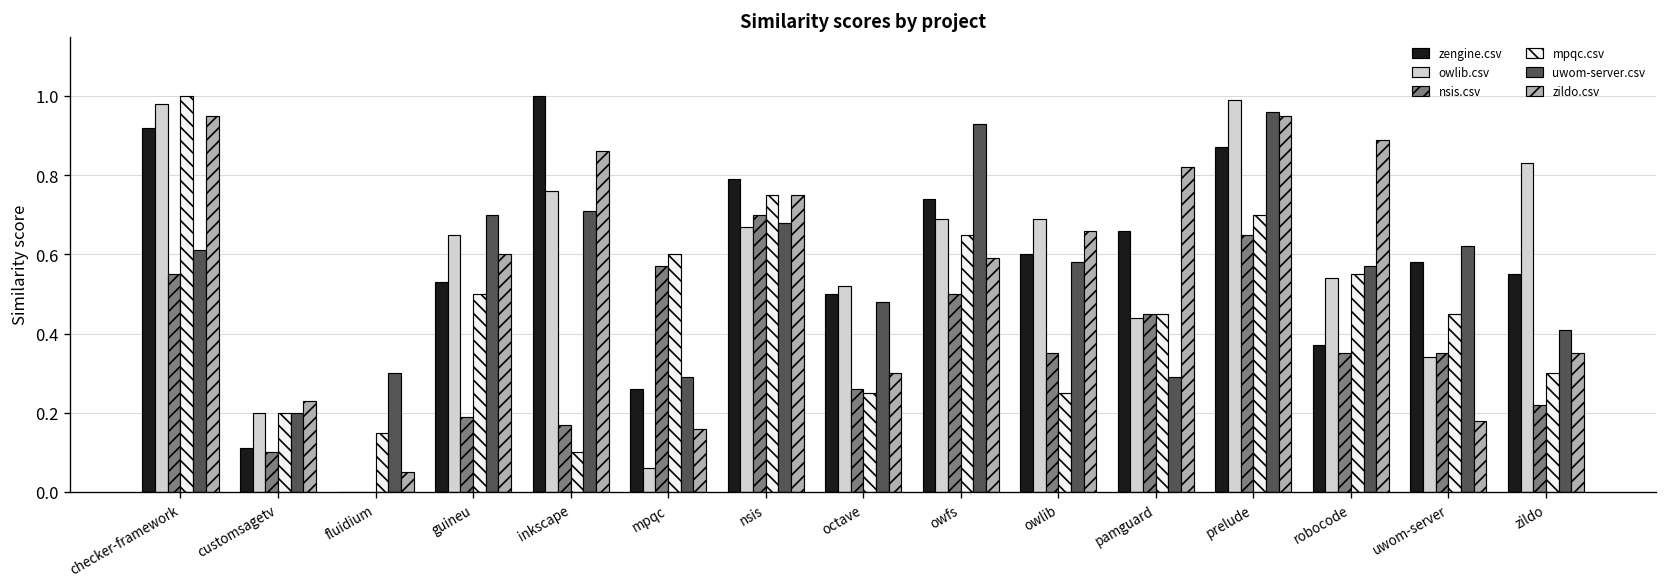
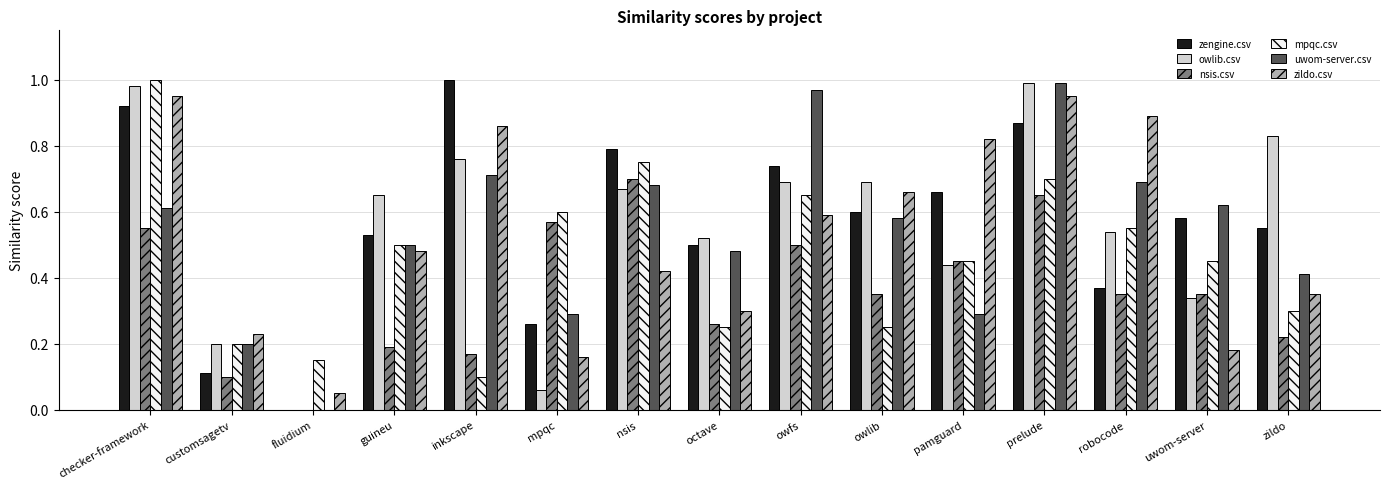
uwom-server.csv, fluidium: 0.3 -> 0.0
uwom-server.csv, guineu: 0.7 -> 0.5
zildo.csv, guineu: 0.60 -> 0.48
zildo.csv, nsis: 0.75 -> 0.42
uwom-server.csv, owfs: 0.93 -> 0.97
uwom-server.csv, prelude: 0.96 -> 0.99
uwom-server.csv, robocode: 0.57 -> 0.69
